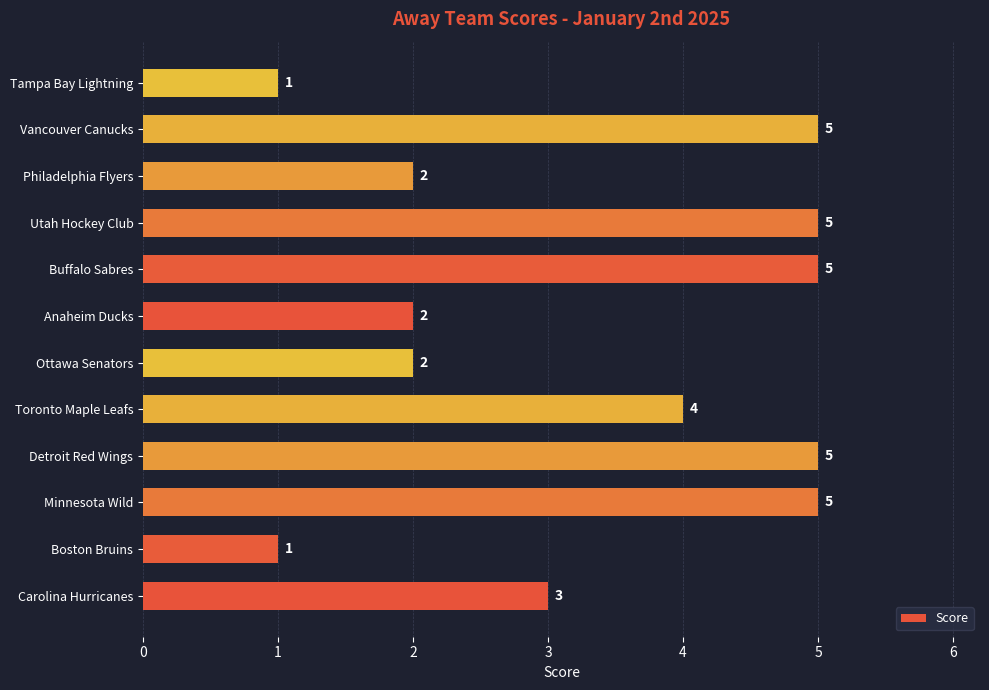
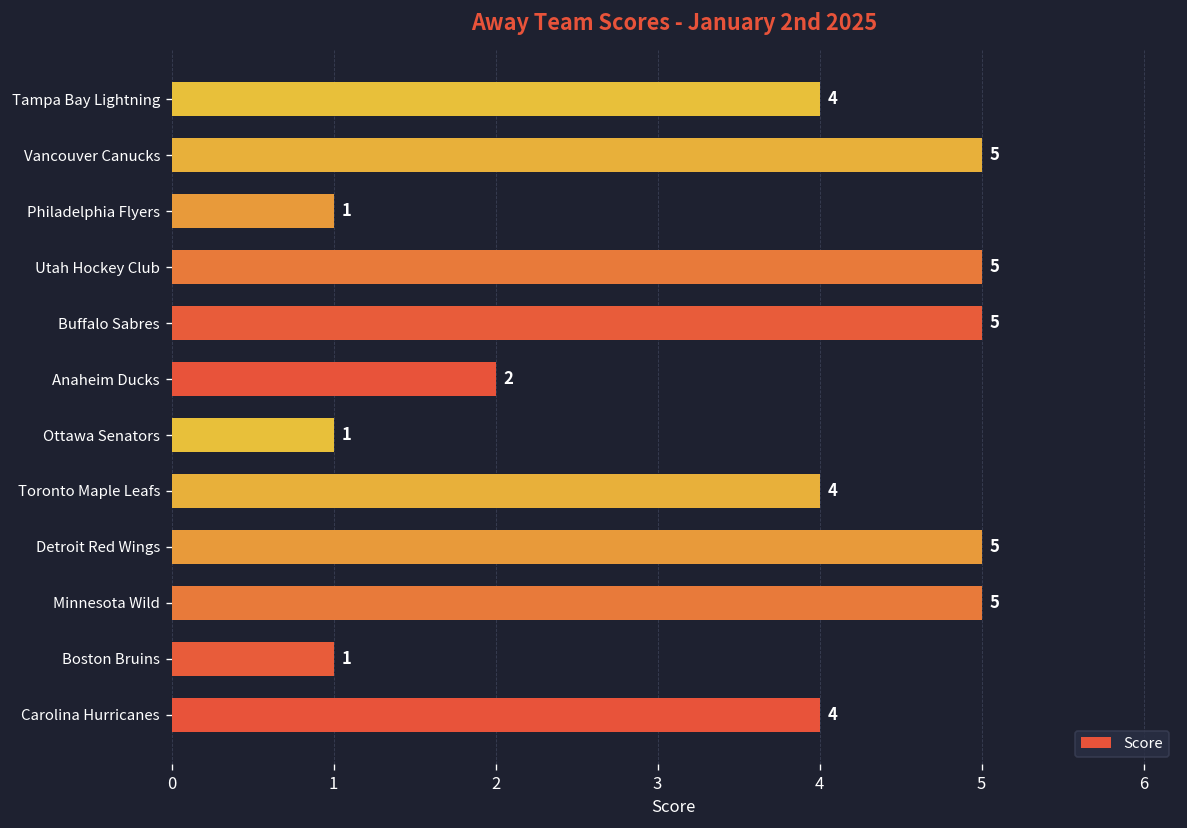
Tampa Bay Lightning: 1 -> 4
Philadelphia Flyers: 2 -> 1
Ottawa Senators: 2 -> 1
Carolina Hurricanes: 3 -> 4
